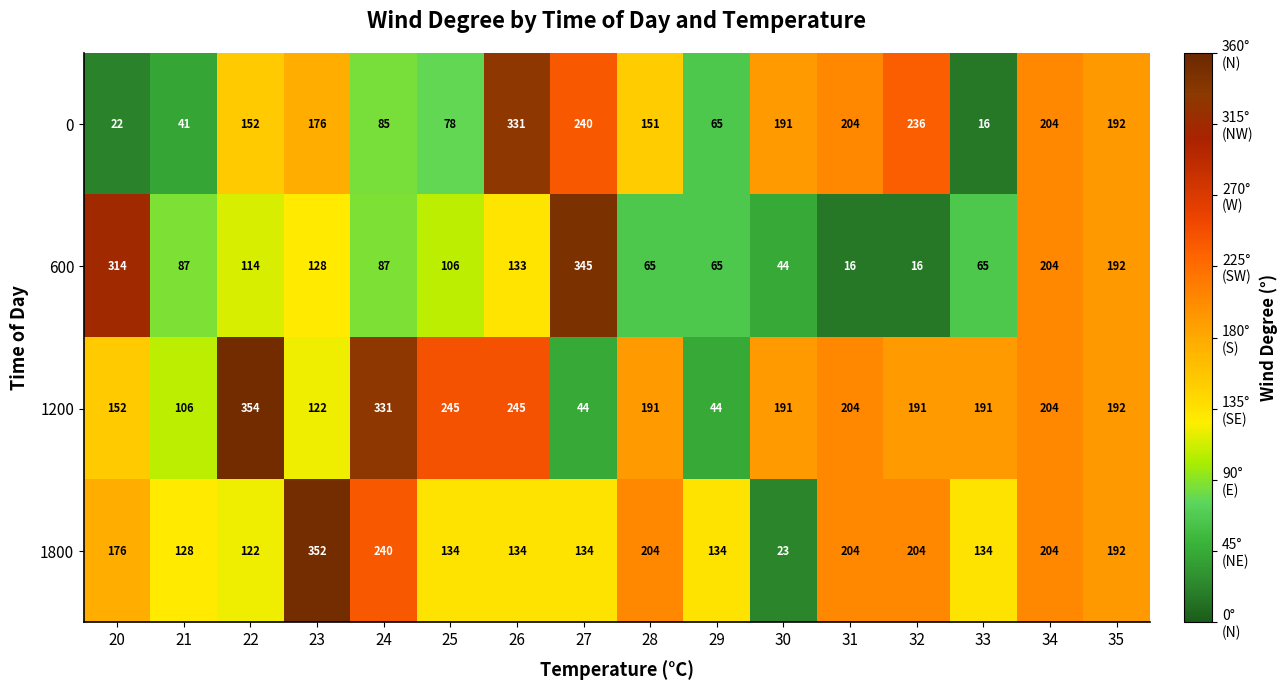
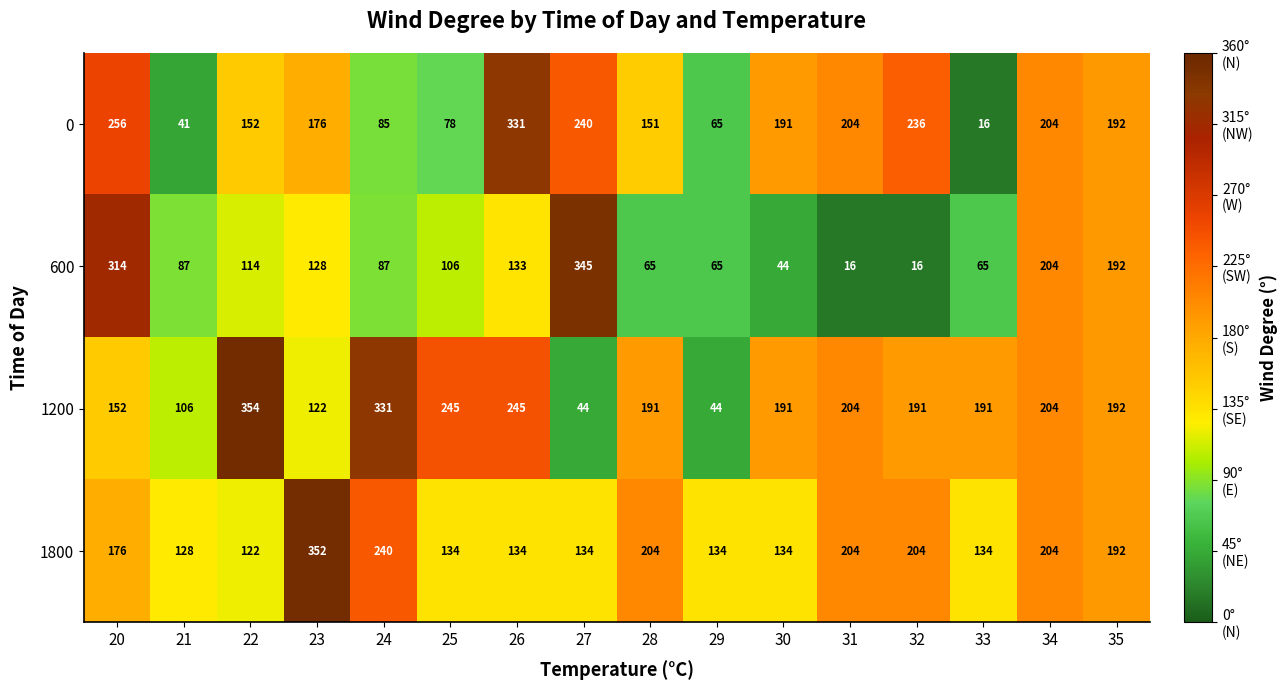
0, 20: 22 -> 256
1800, 30: 23 -> 134
